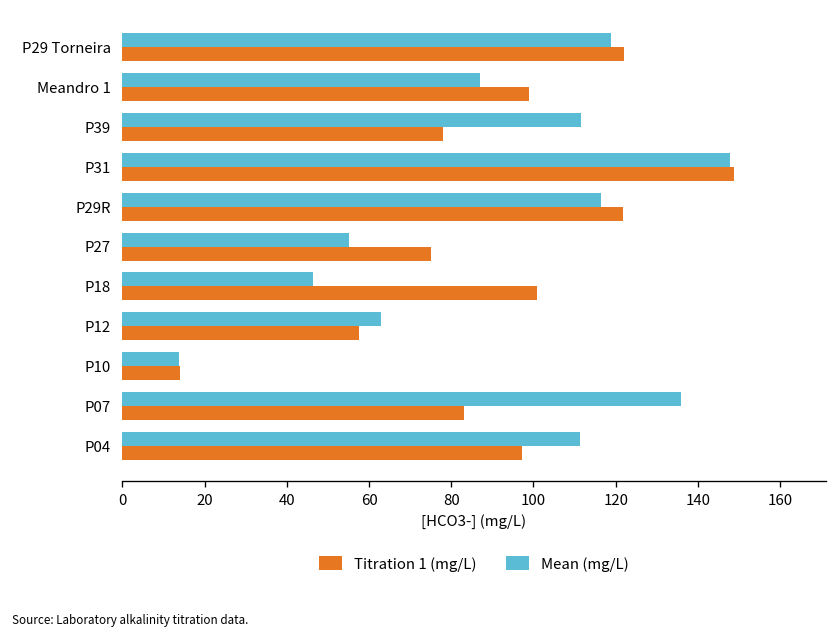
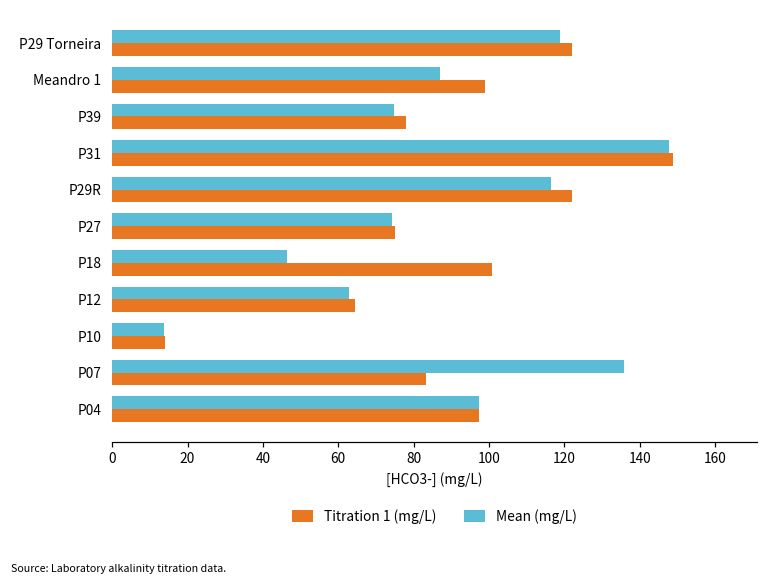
Mean (mg/L), P39: 112 -> 75
Mean (mg/L), P27: 55 -> 74
Titration 1 (mg/L), P12: 58 -> 64
Mean (mg/L), P04: 111 -> 97
